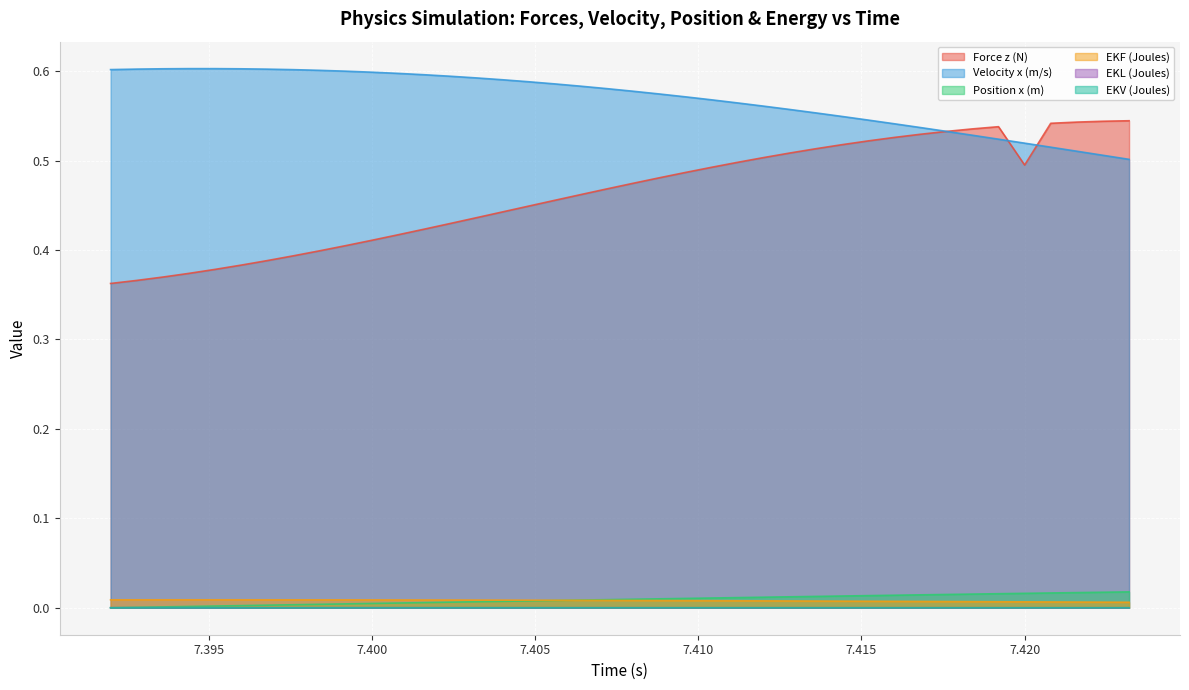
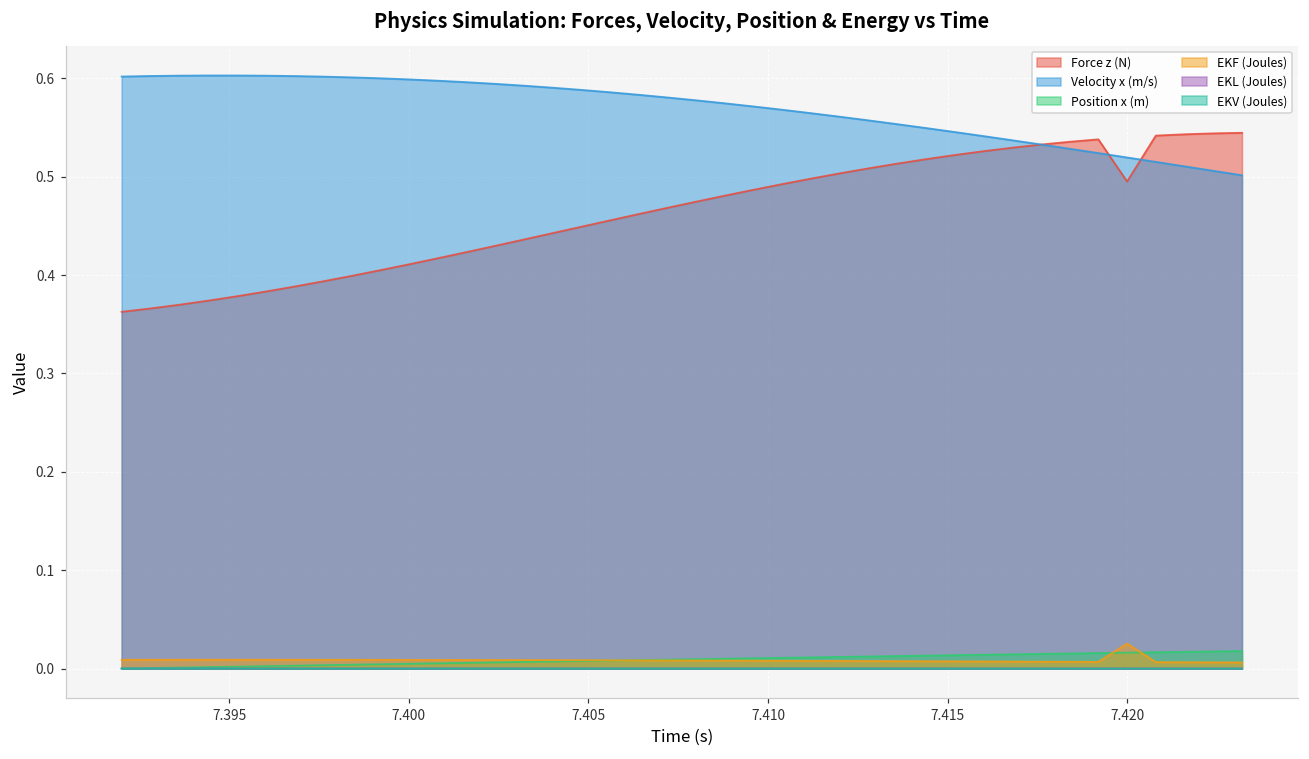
EKF (Joules), 7.420: 0.01 -> 0.03
